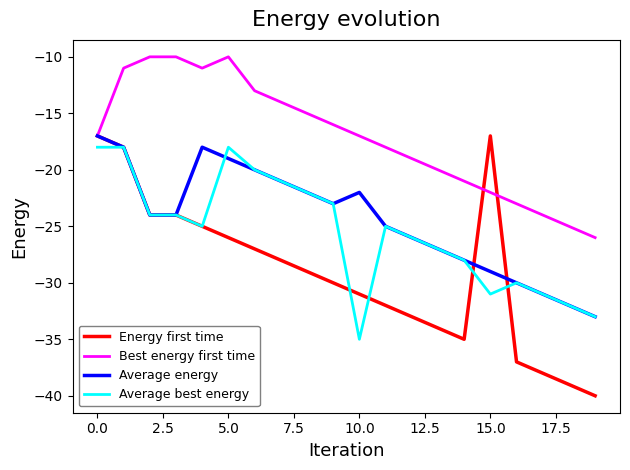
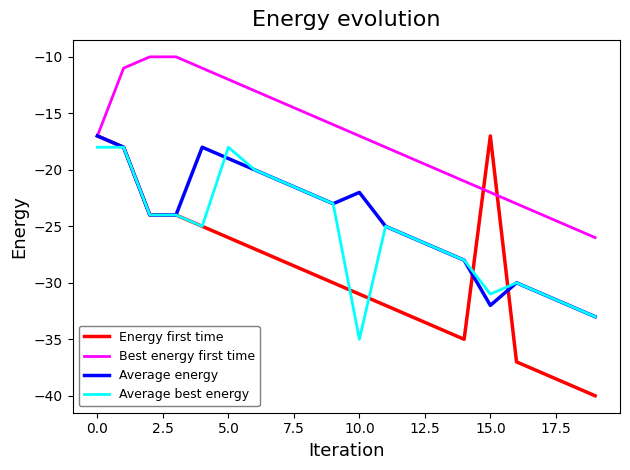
Best energy first time, 5.0: -10 -> -12
Average energy, 15.0: -29 -> -32
